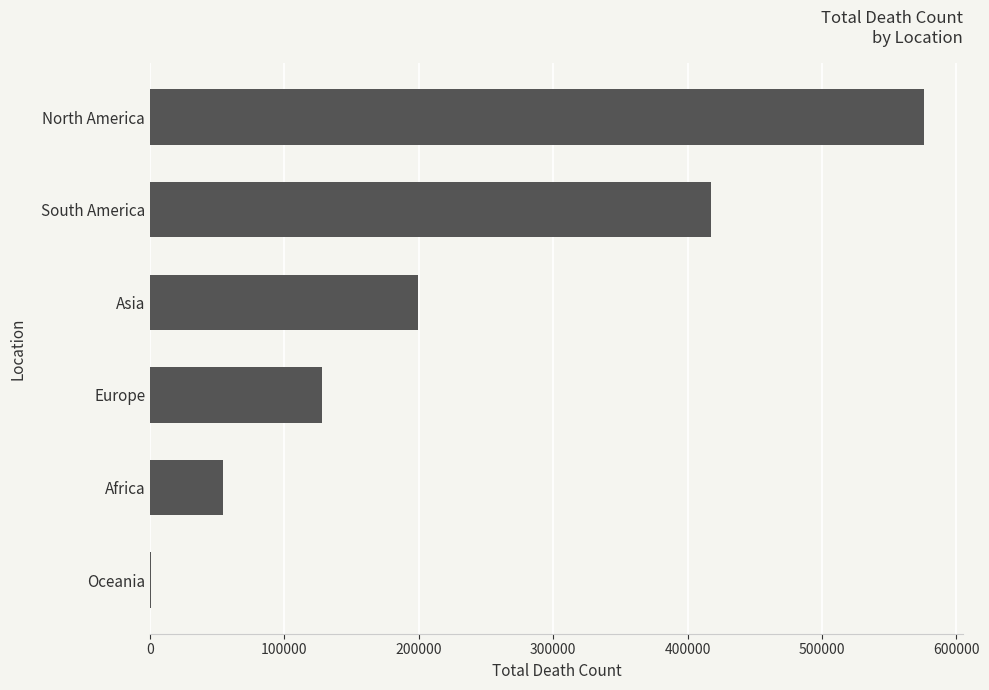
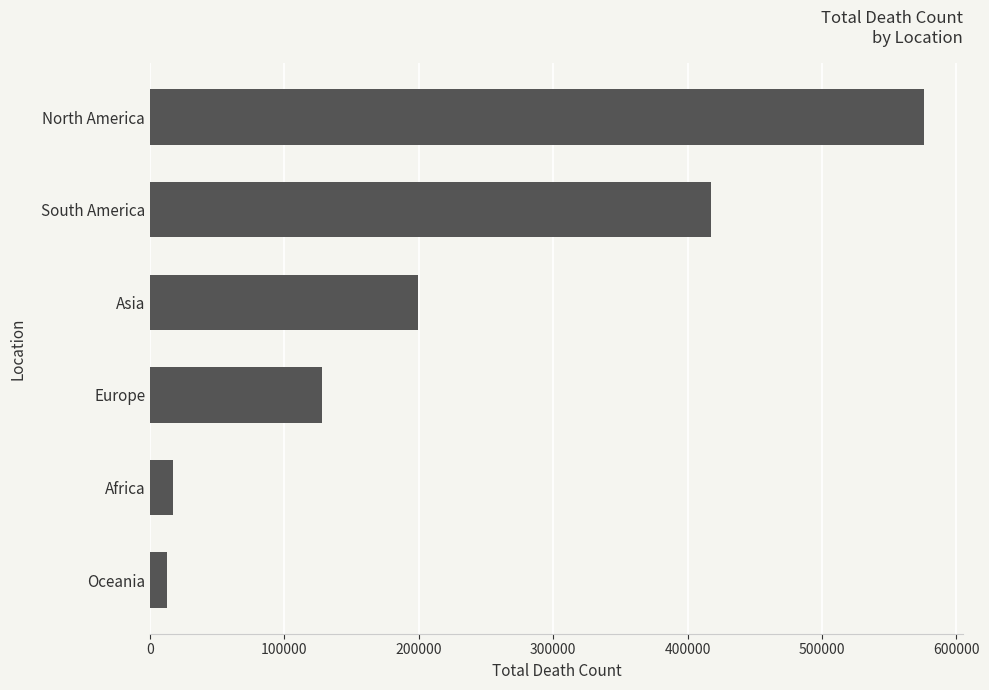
Africa: 54000 -> 17000
Oceania: 1000 -> 13000
